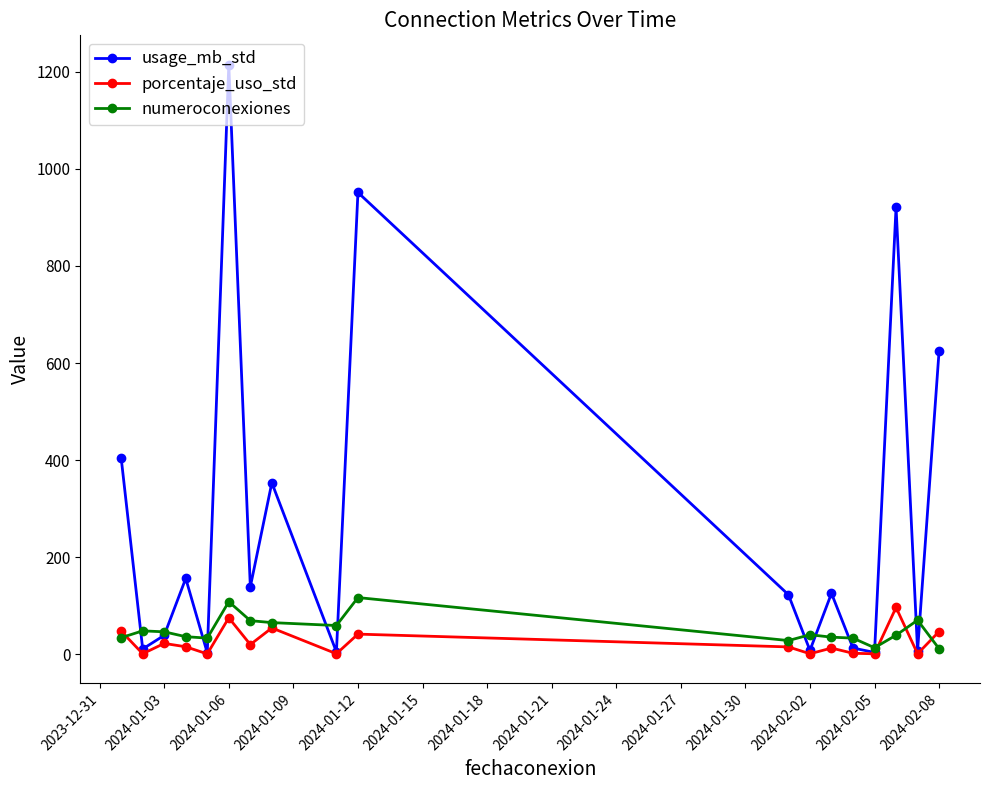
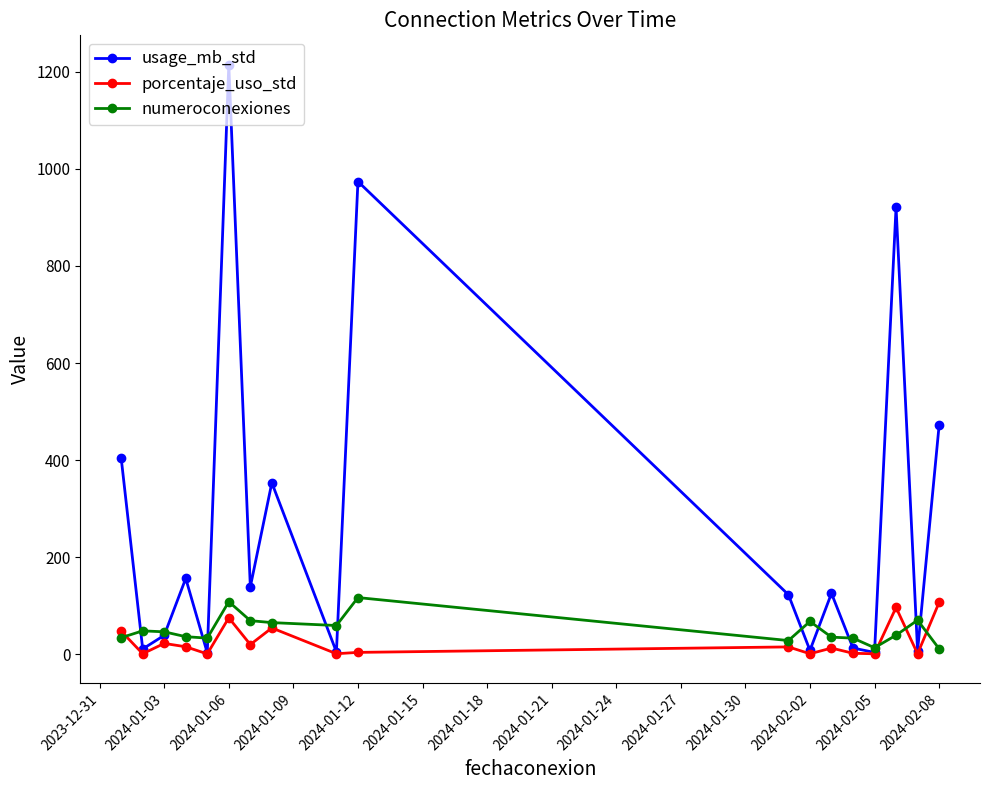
usage_mb_std, 2024-01-12: 950 -> 970
porcentaje_uso_std, 2024-01-12: 40 -> 0
numeroconexiones, 2024-02-02: 40 -> 70
usage_mb_std, 2024-02-08: 630 -> 470
porcentaje_uso_std, 2024-02-08: 50 -> 110
